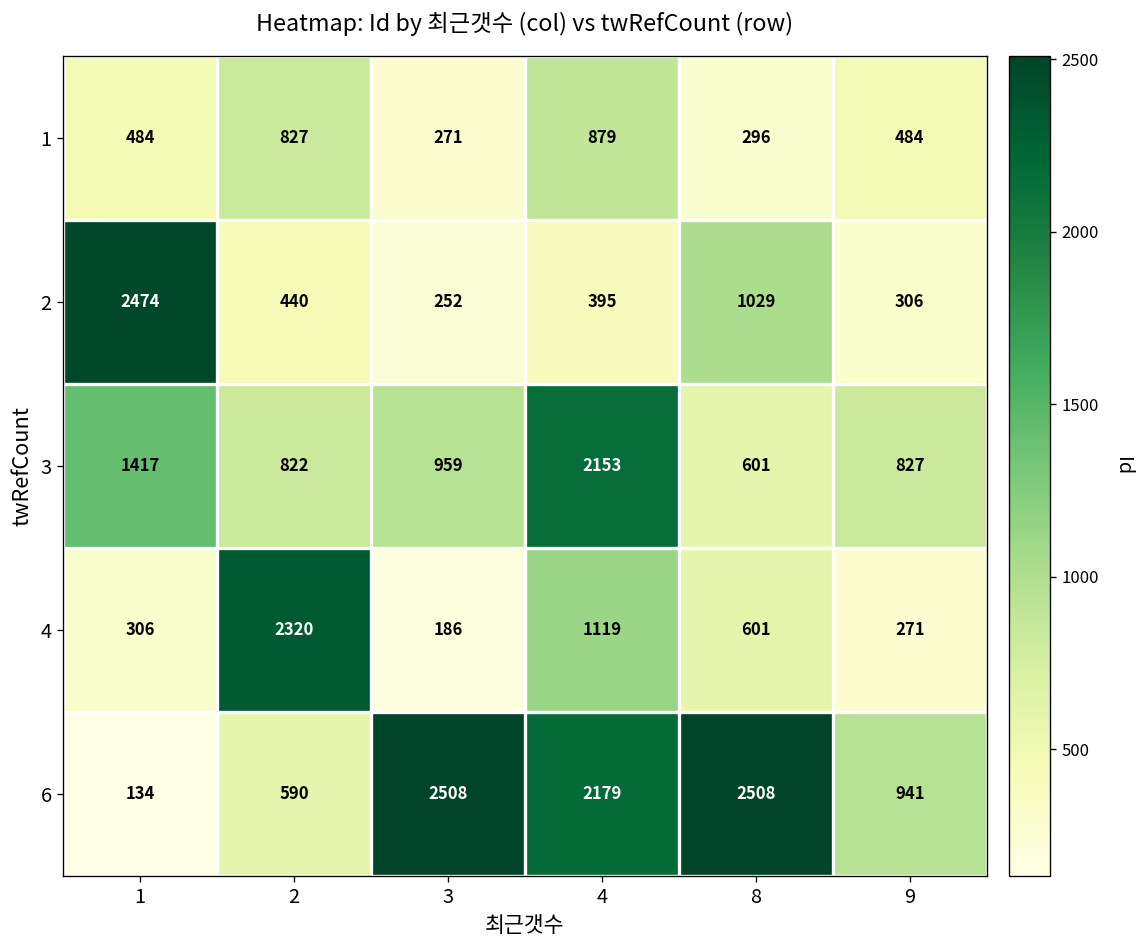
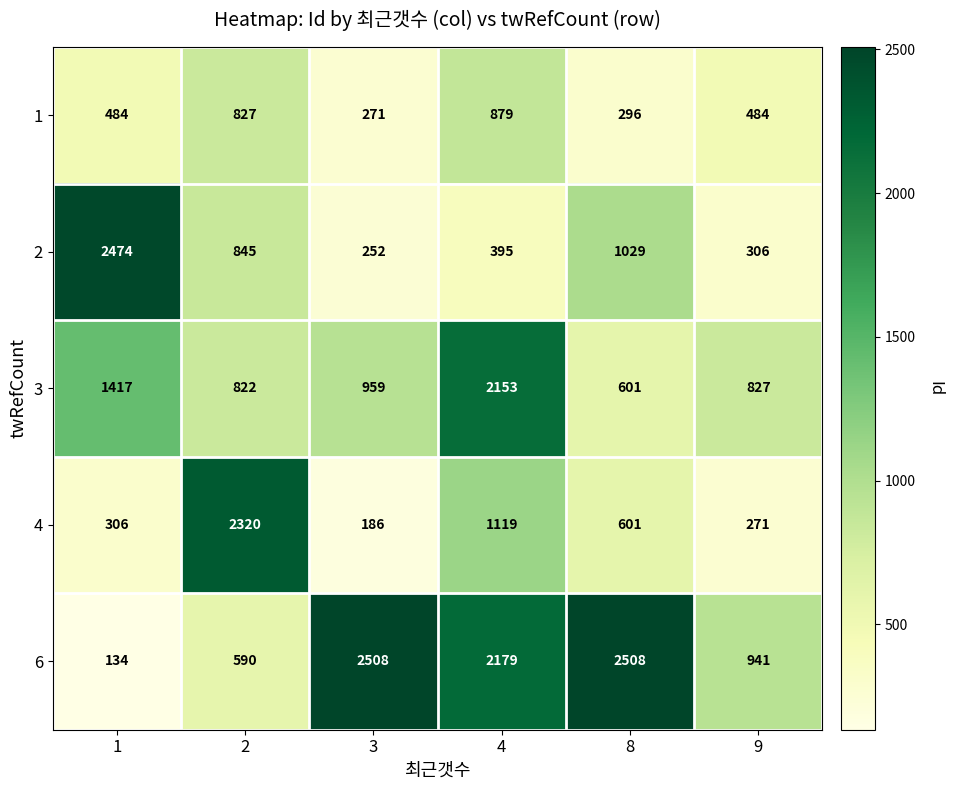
2, 2: 440 -> 845
